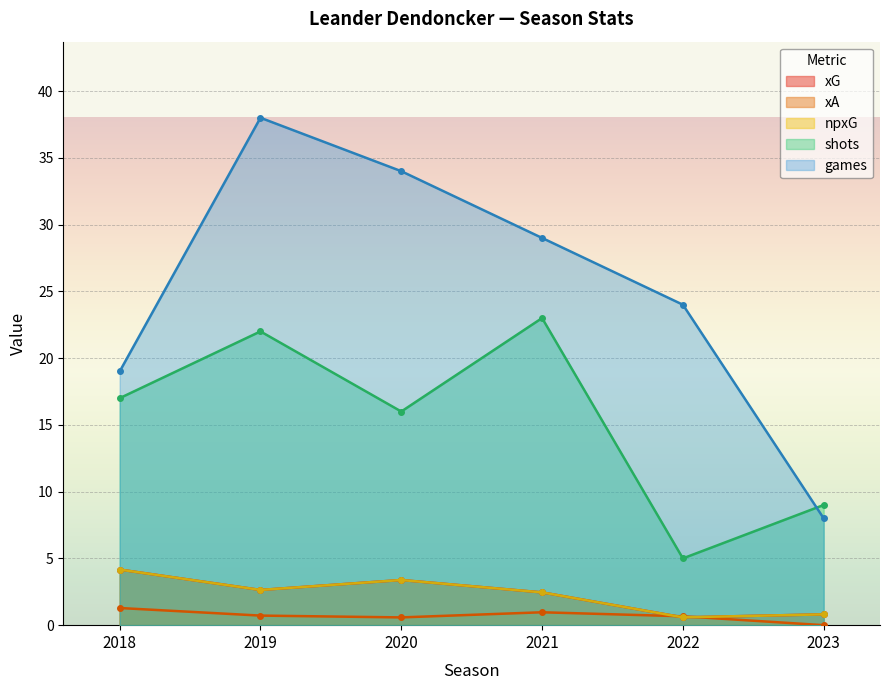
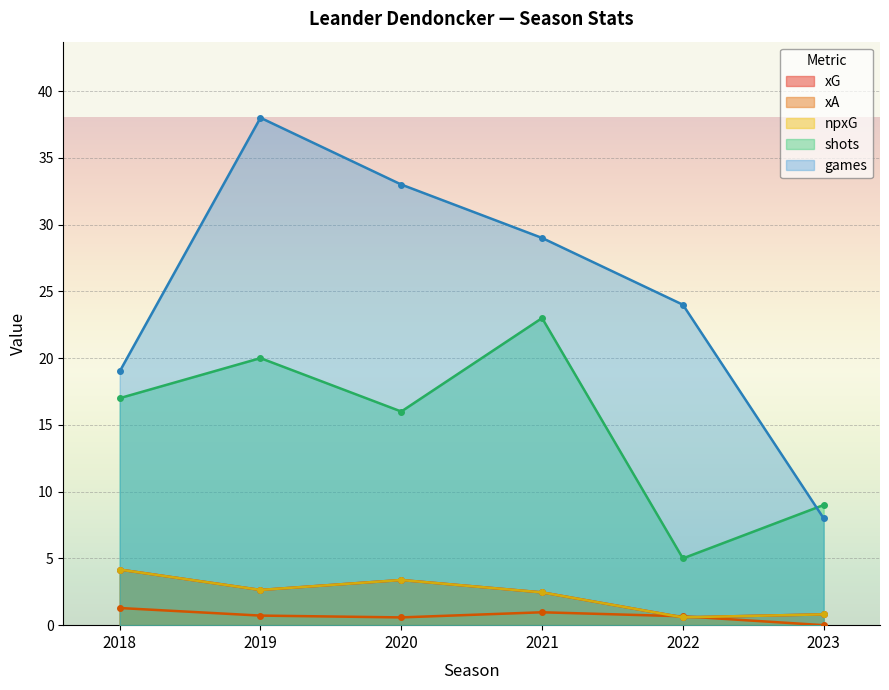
shots, 2019: 22 -> 20
games, 2020: 34 -> 33
